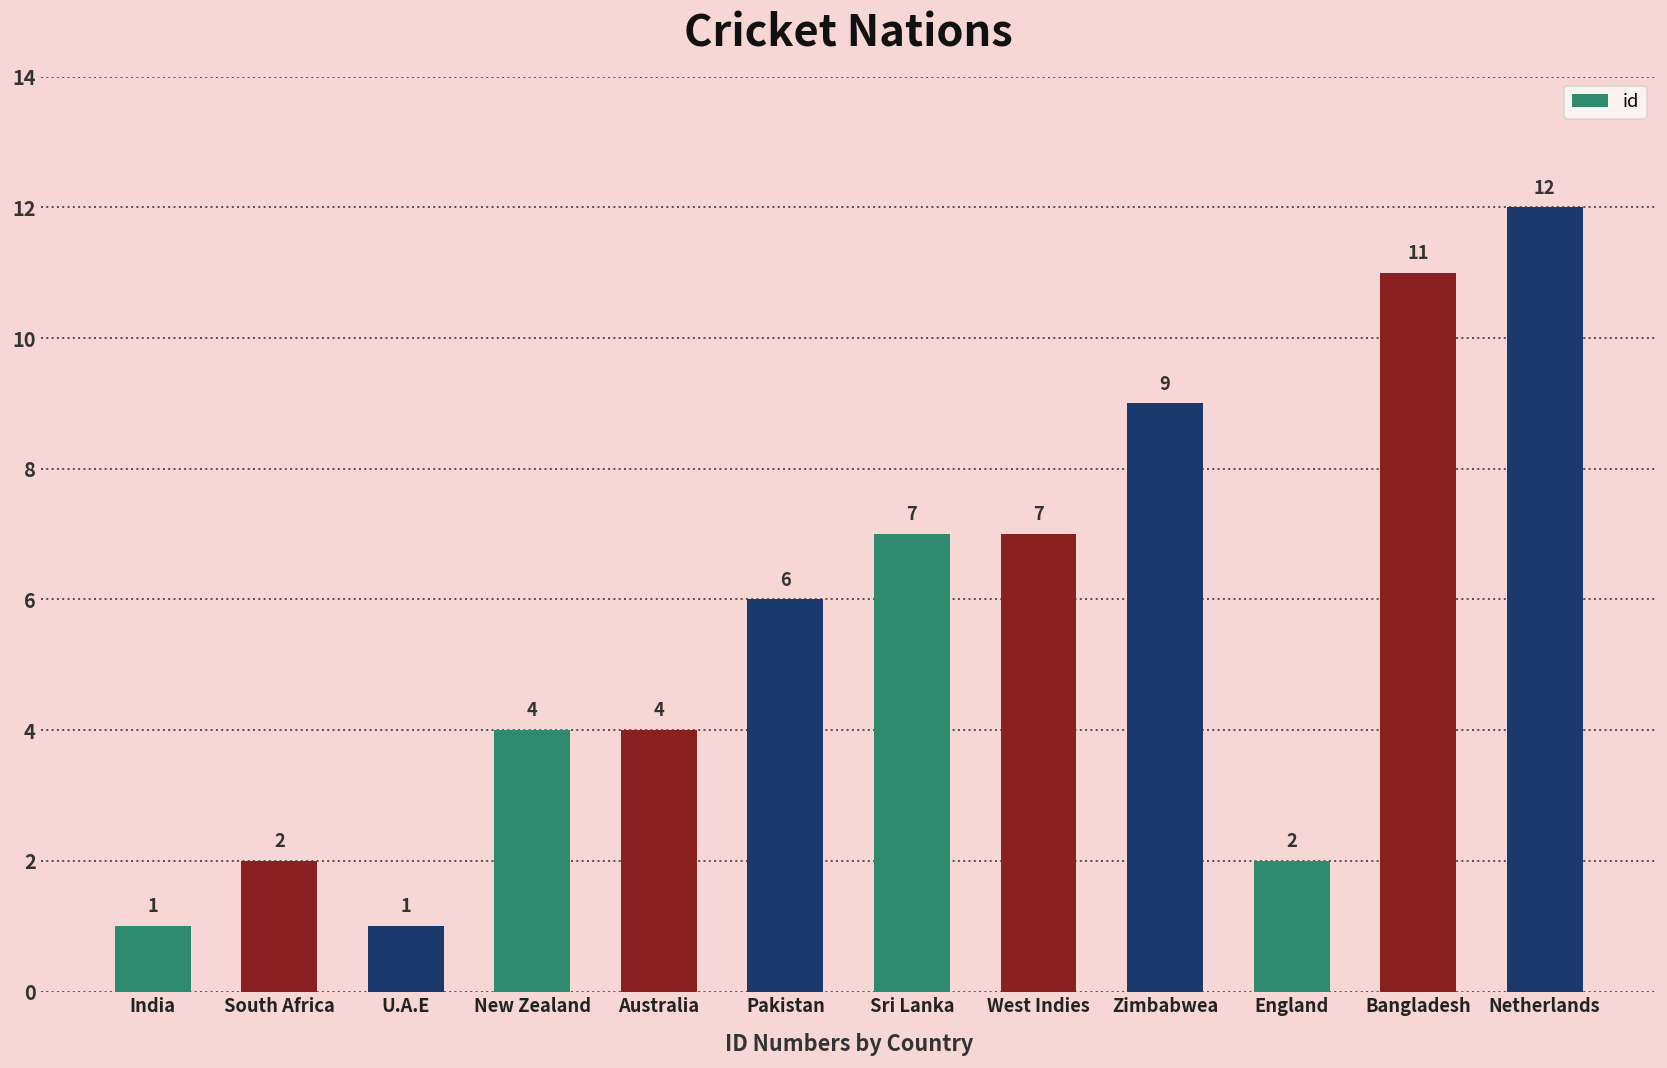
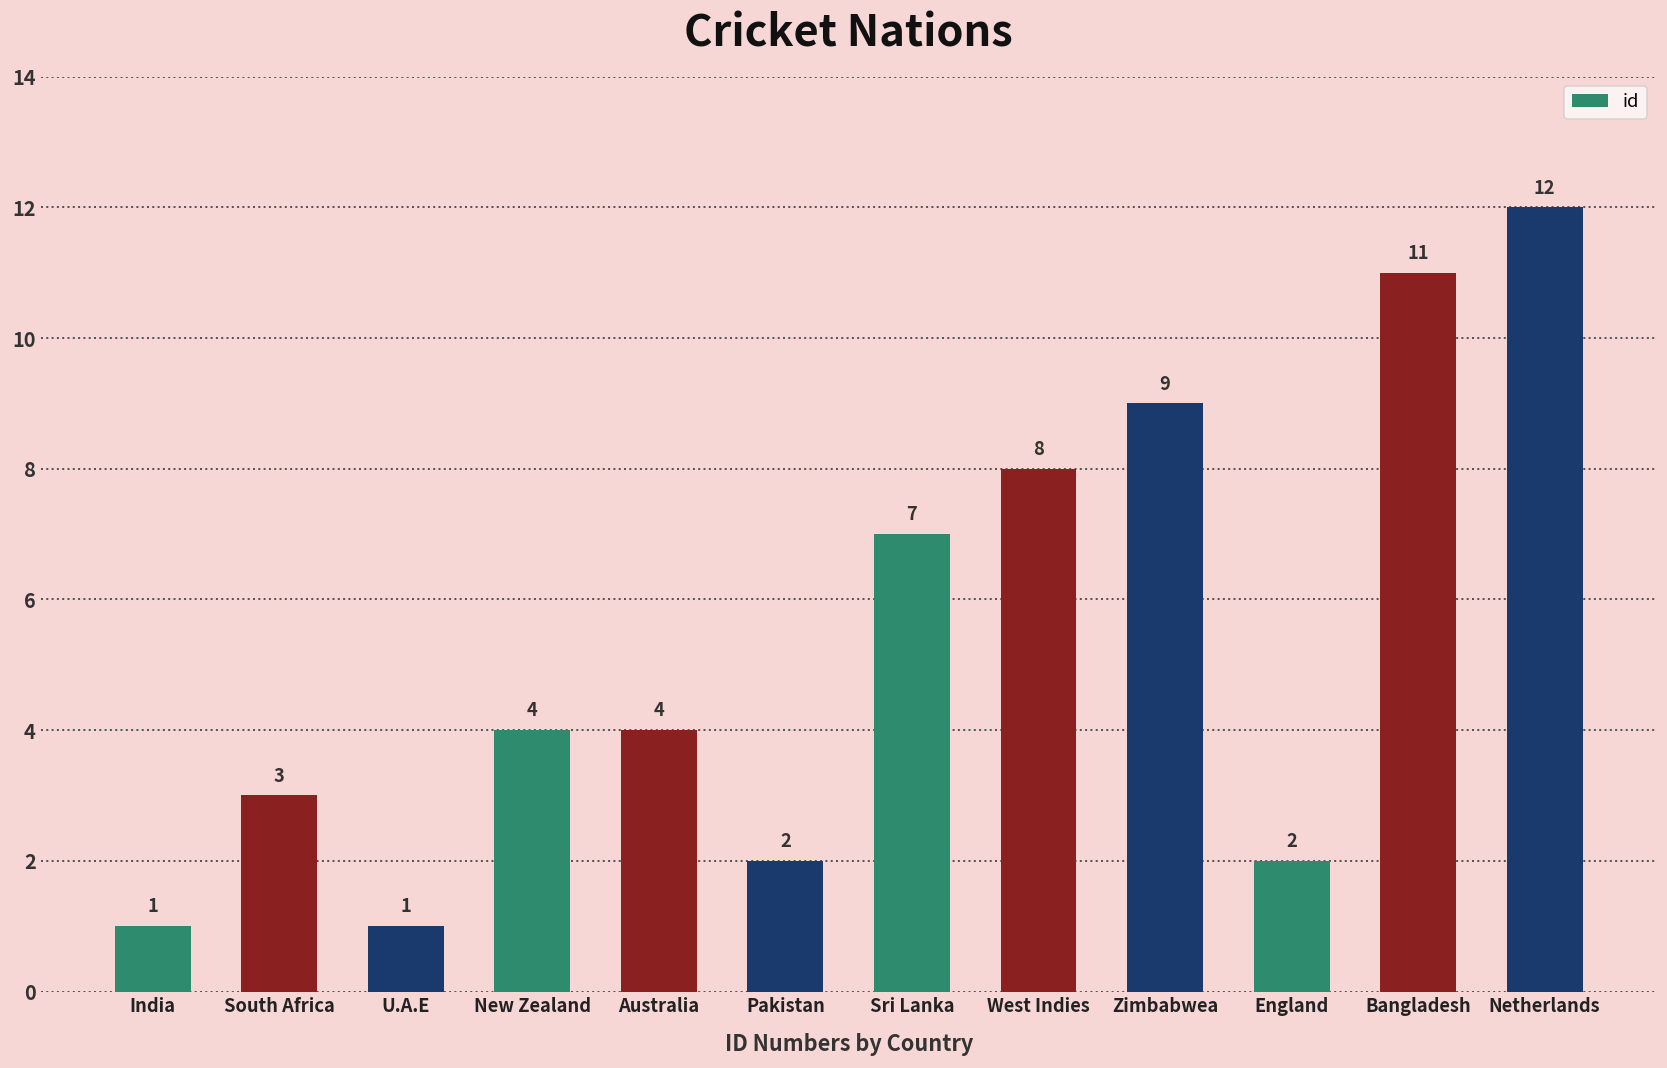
South Africa: 2 -> 3
Pakistan: 6 -> 2
West Indies: 7 -> 8
